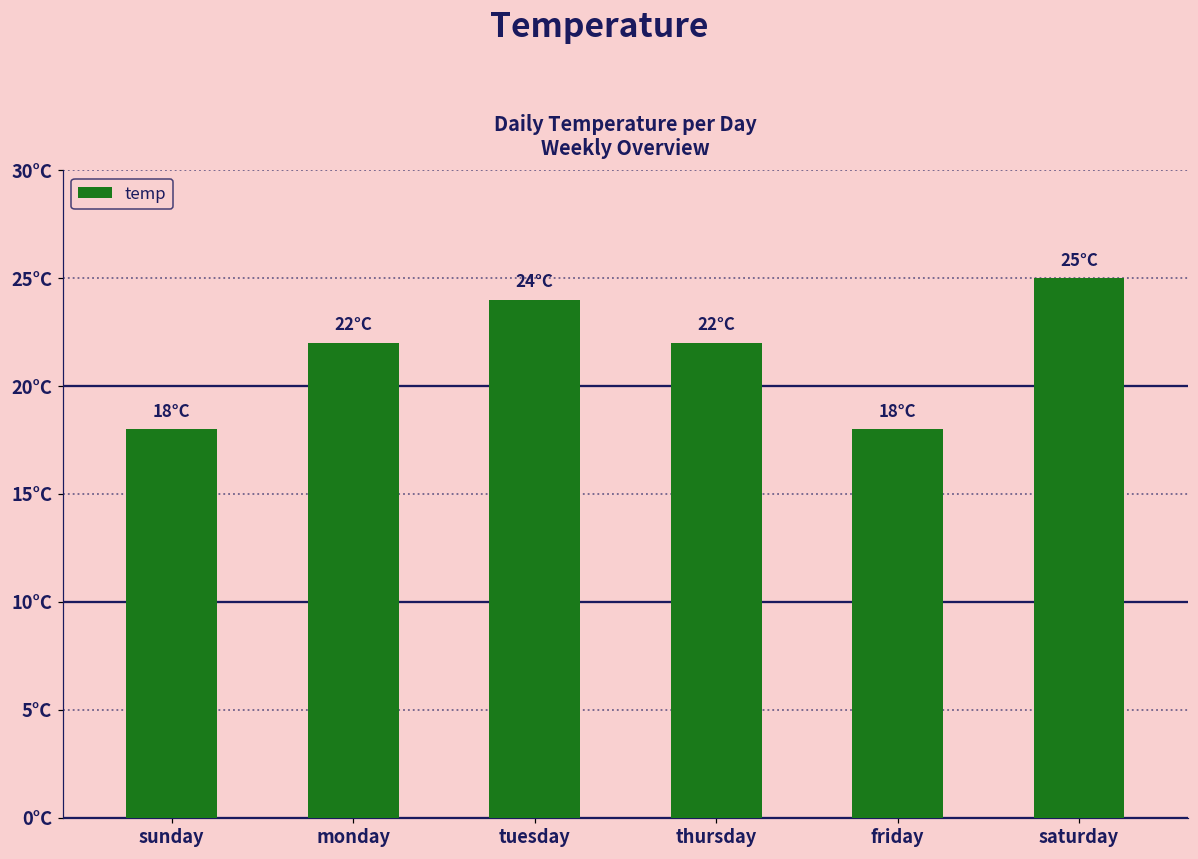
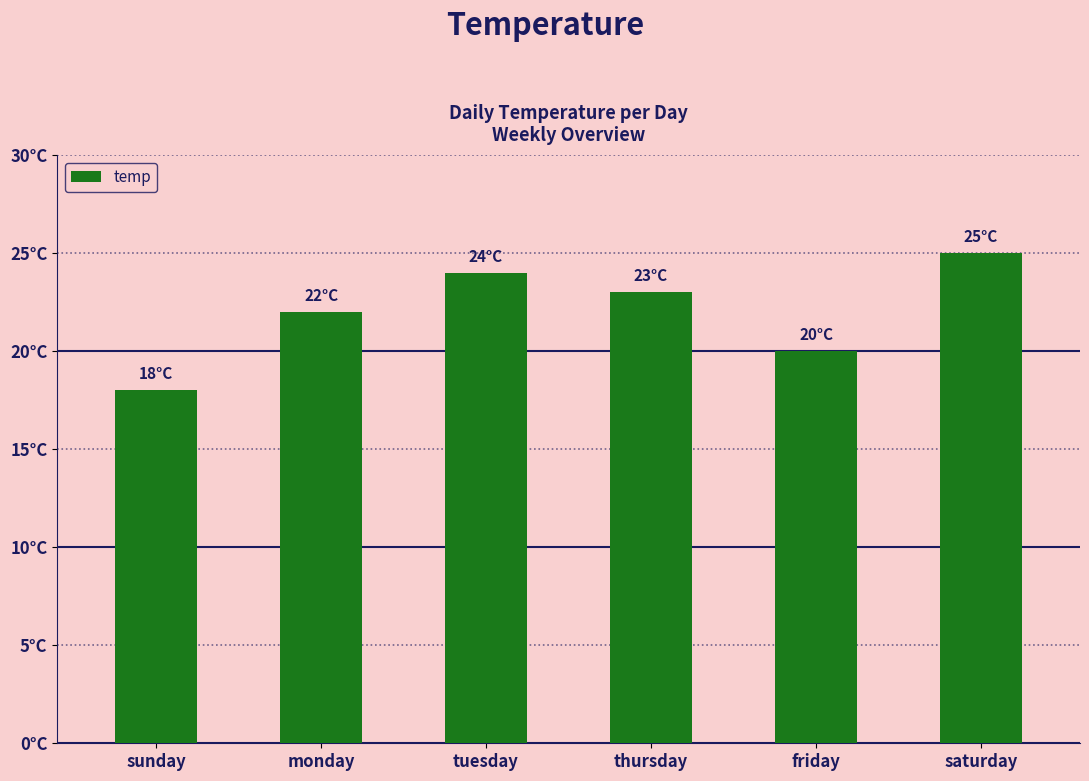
thursday: 22°C -> 23°C
friday: 18°C -> 20°C
